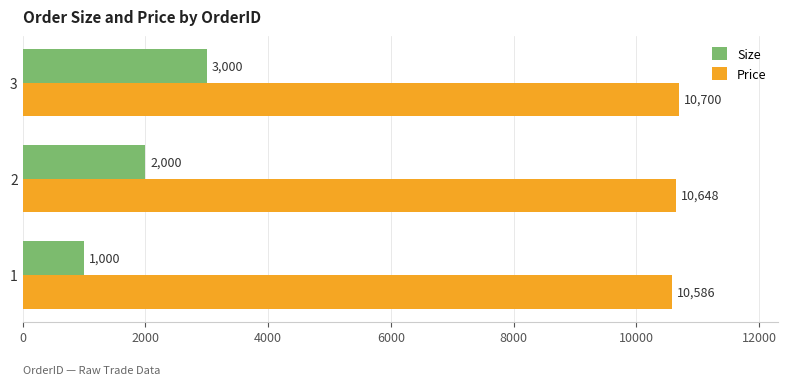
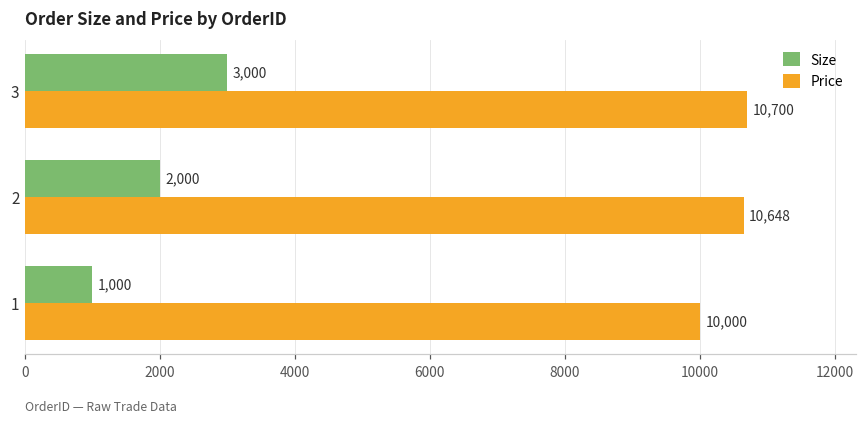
Price, 1: 10,586 -> 10,000
